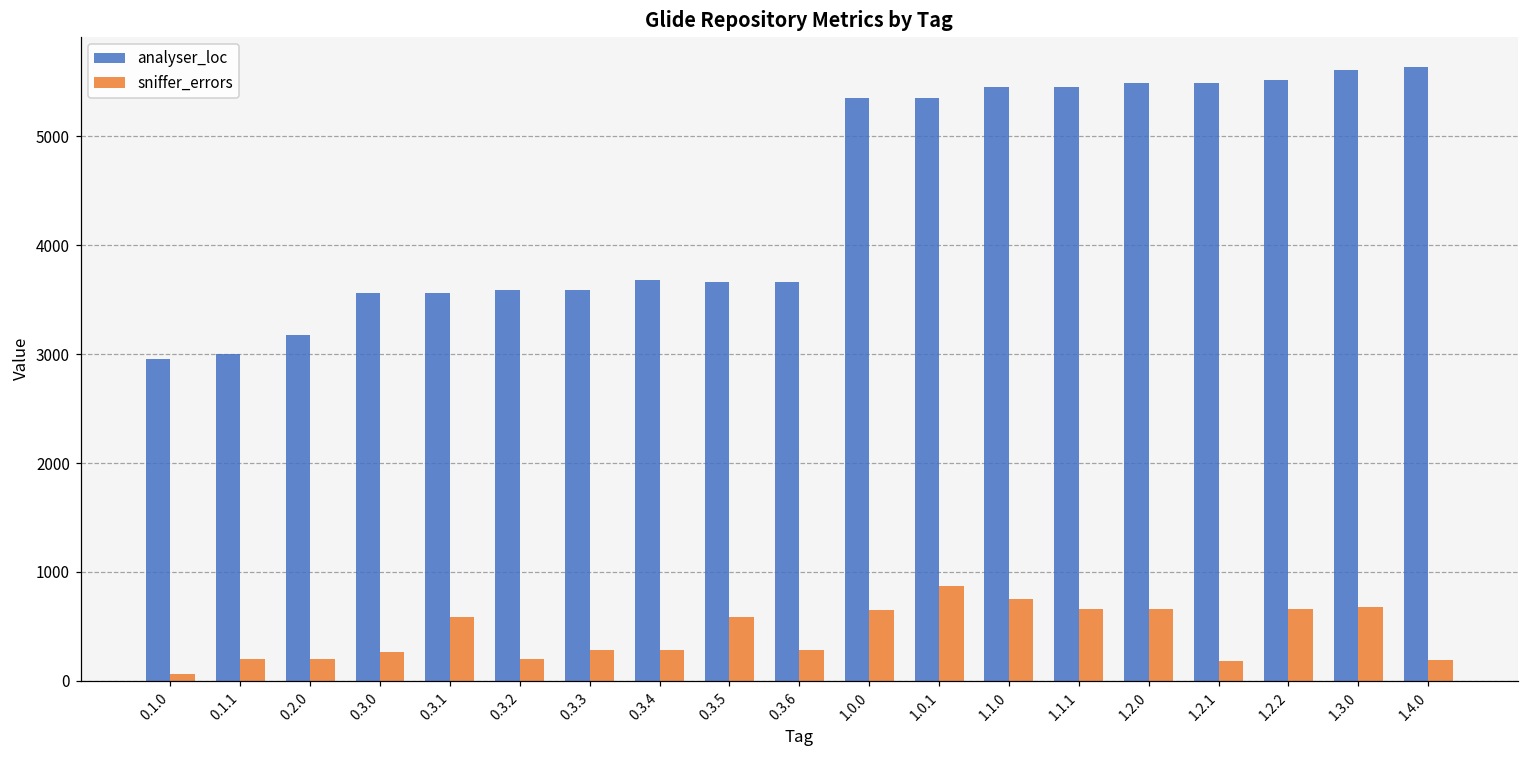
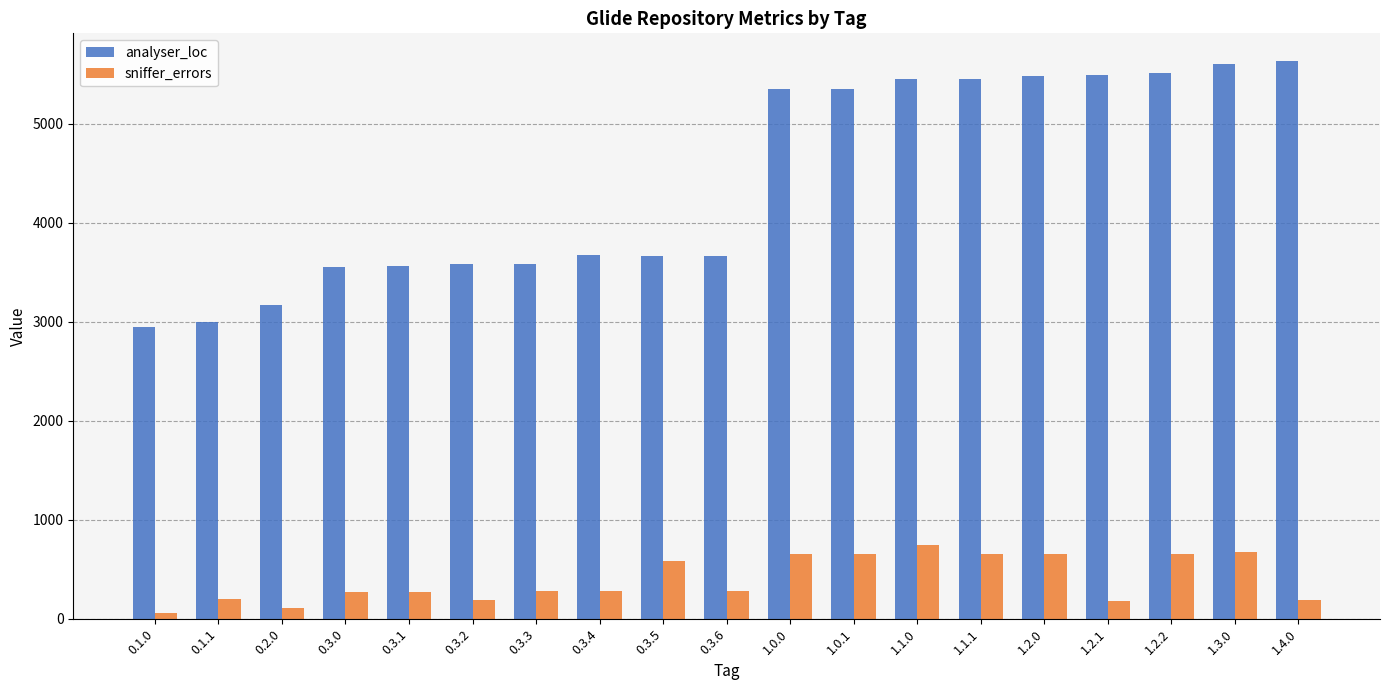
sniffer_errors, 0.2.0: 200 -> 100
sniffer_errors, 0.3.1: 600 -> 300
sniffer_errors, 1.0.1: 900 -> 700
